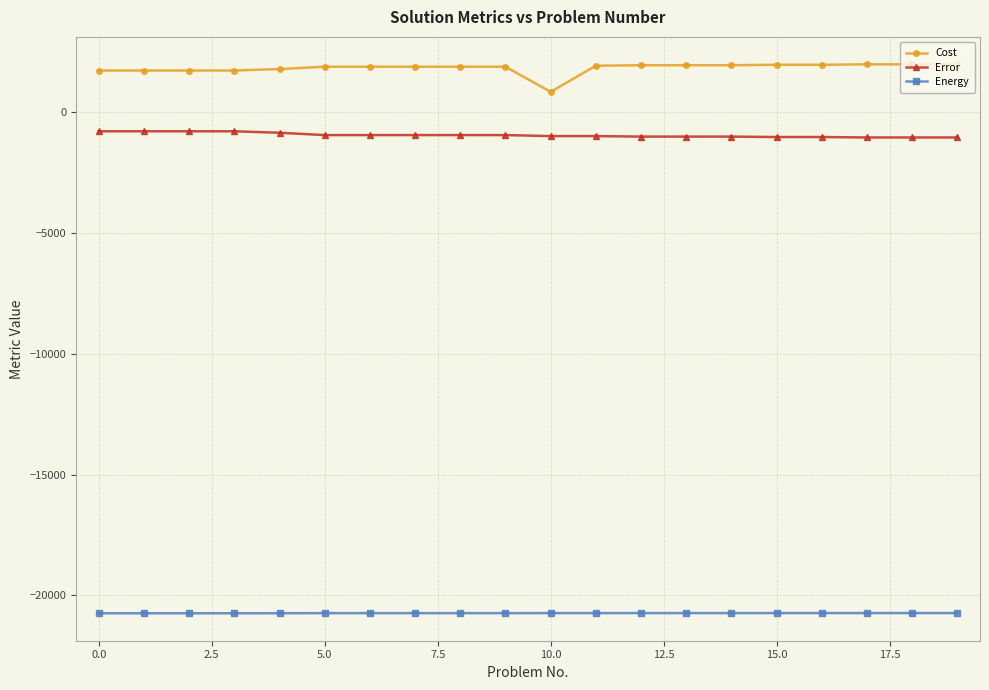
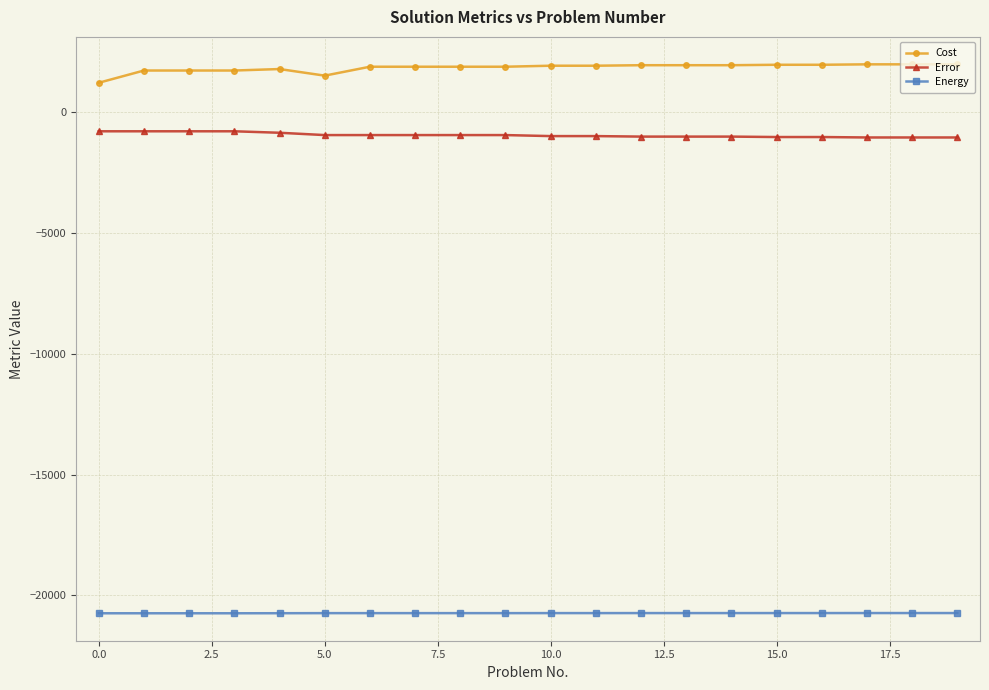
Cost, 0.0: 1700 -> 1200
Cost, 5.0: 1900 -> 1500
Cost, 10.0: 800 -> 1900
